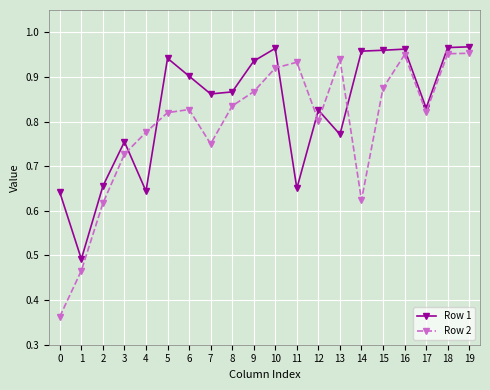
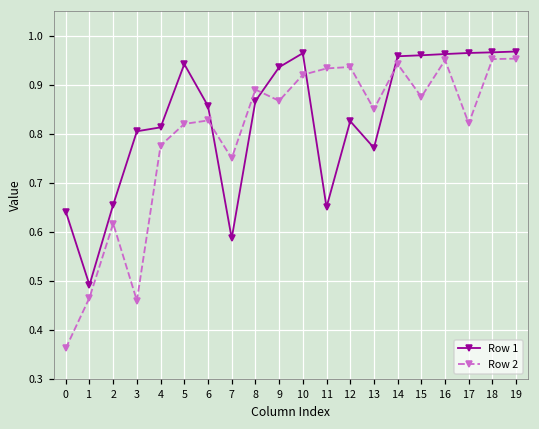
Row 1, 3: 0.75 -> 0.81
Row 2, 3: 0.73 -> 0.46
Row 1, 4: 0.64 -> 0.81
Row 1, 6: 0.90 -> 0.86
Row 1, 7: 0.86 -> 0.59
Row 2, 8: 0.84 -> 0.89
Row 2, 12: 0.80 -> 0.94
Row 2, 13: 0.94 -> 0.85
Row 2, 14: 0.62 -> 0.94
Row 1, 17: 0.83 -> 0.96
